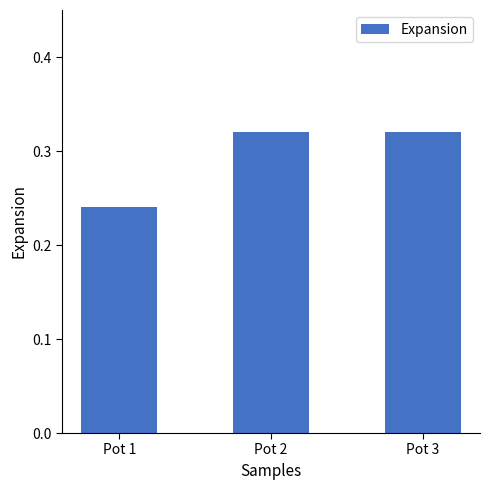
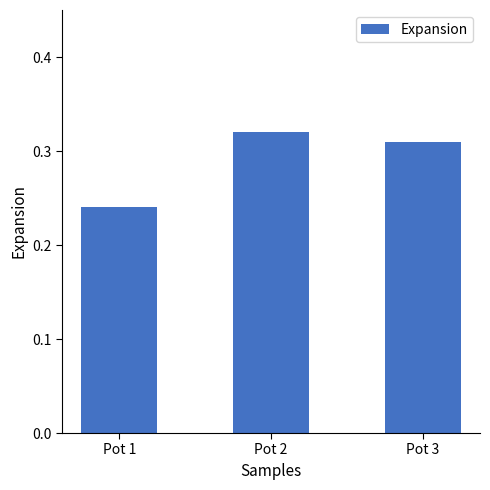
Pot 3: 0.32 -> 0.31
